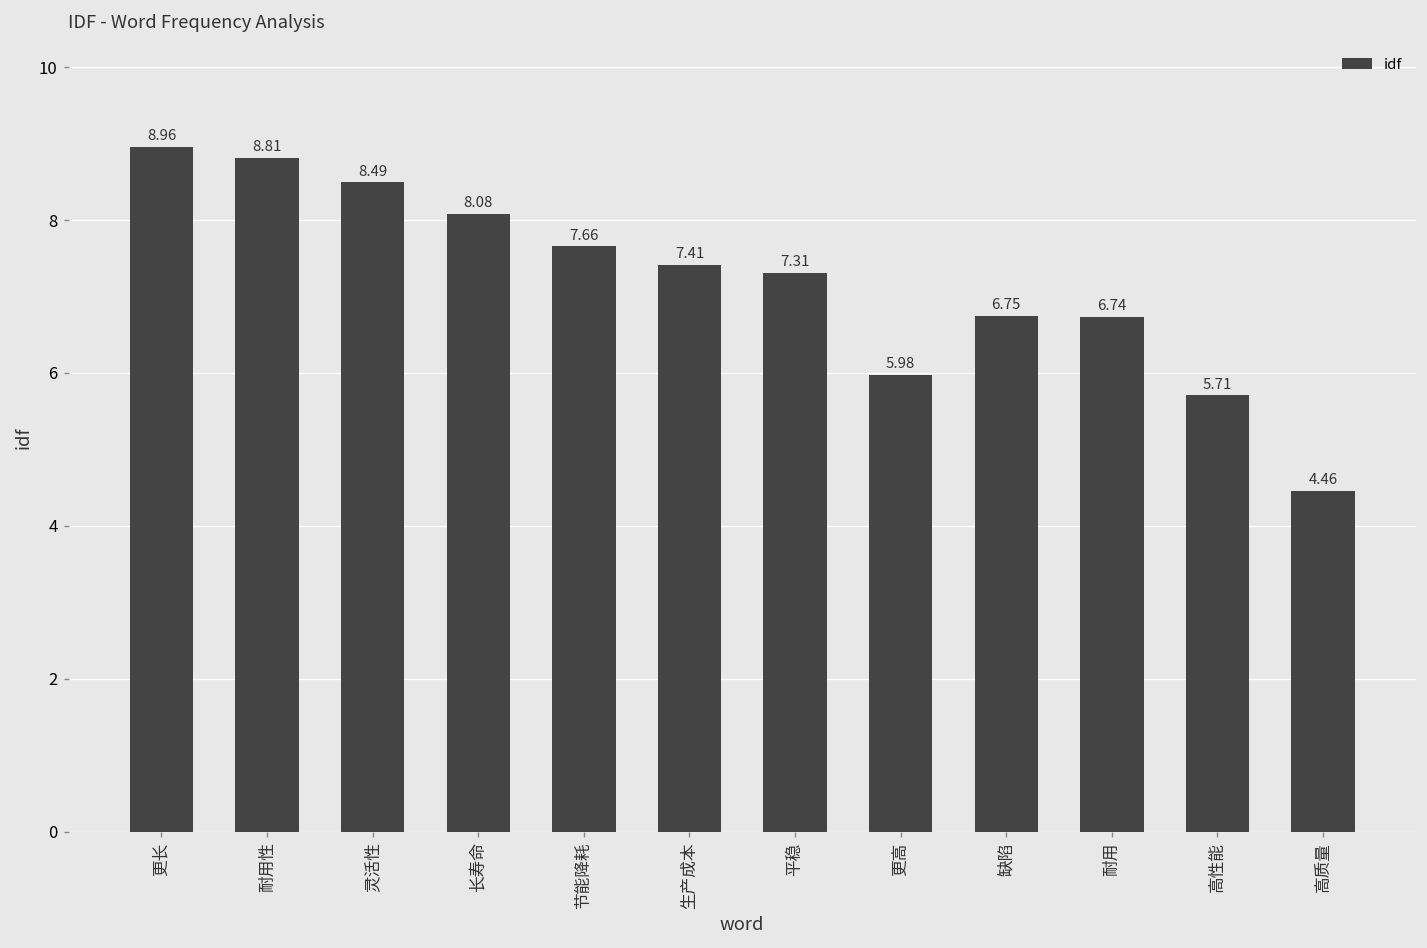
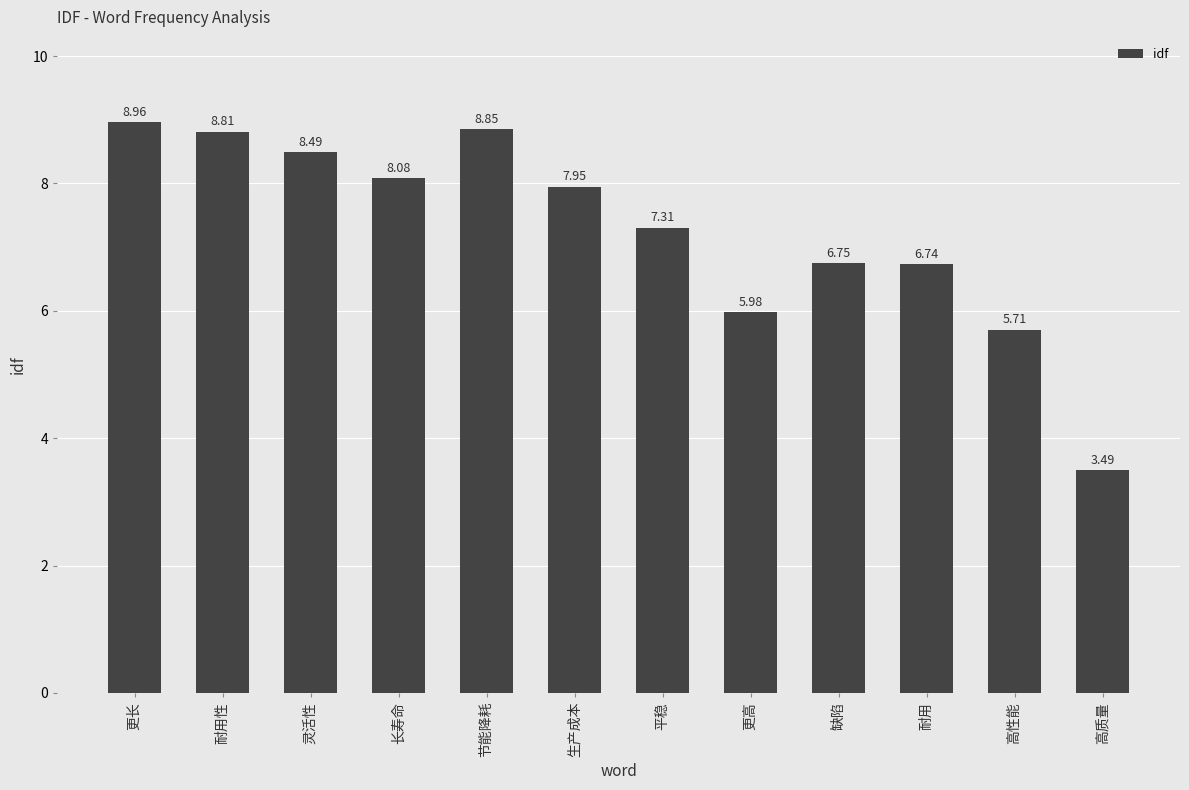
节能降耗: 7.66 -> 8.85
生产成本: 7.41 -> 7.95
高质量: 4.46 -> 3.49
